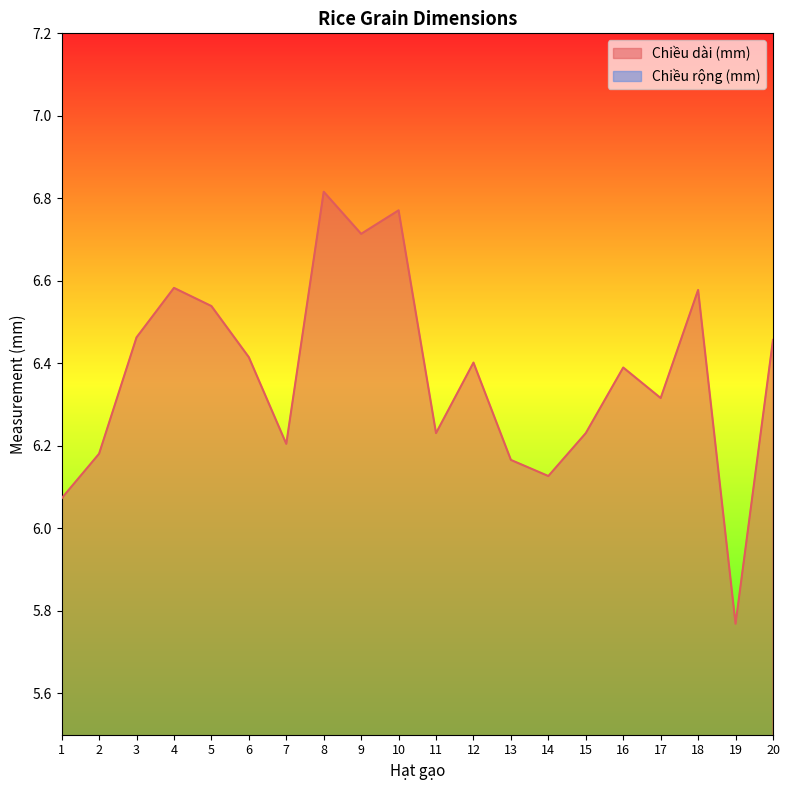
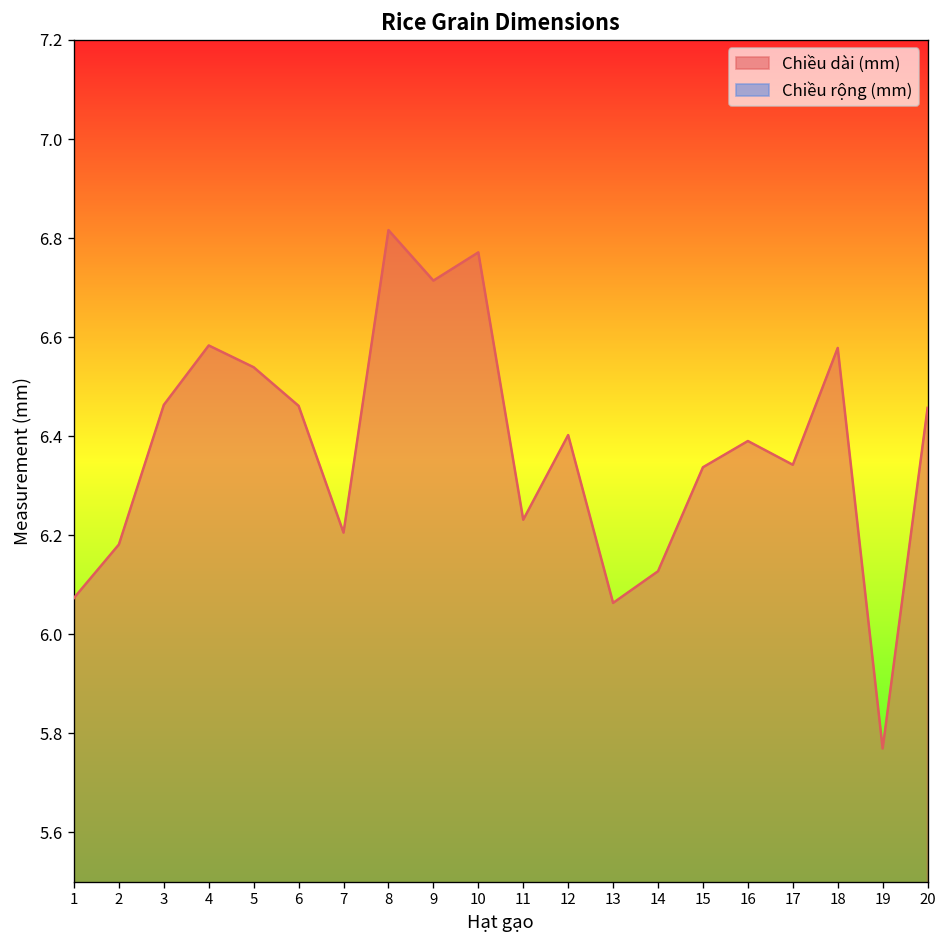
Chiều dài (mm), 6: 6.42 -> 6.46
Chiều dài (mm), 13: 6.17 -> 6.06
Chiều dài (mm), 15: 6.23 -> 6.34
Chiều dài (mm), 17: 6.32 -> 6.34
